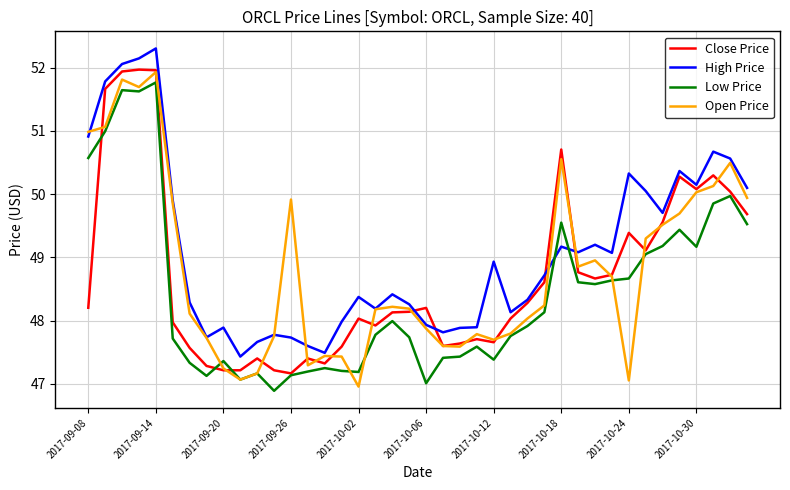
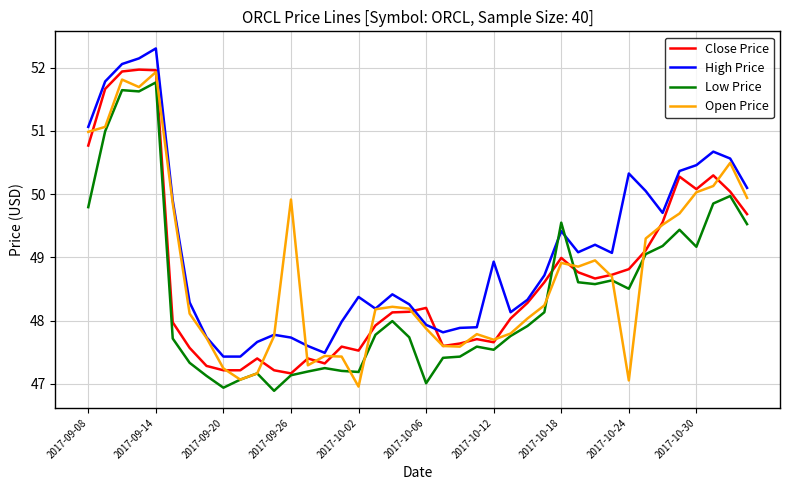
Close Price, 2017-09-08: 48.2 -> 50.8
High Price, 2017-09-08: 50.9 -> 51.1
Low Price, 2017-09-08: 50.6 -> 49.8
High Price, 2017-09-20: 47.9 -> 47.4
Low Price, 2017-09-20: 47.4 -> 46.9
Close Price, 2017-10-02: 48.0 -> 47.5
Low Price, 2017-10-12: 47.4 -> 47.5
Close Price, 2017-10-18: 50.7 -> 49.0
High Price, 2017-10-18: 49.2 -> 49.4
Open Price, 2017-10-18: 50.6 -> 48.9
Close Price, 2017-10-24: 49.4 -> 48.8
Low Price, 2017-10-24: 48.7 -> 48.5
High Price, 2017-10-30: 50.1 -> 50.5
